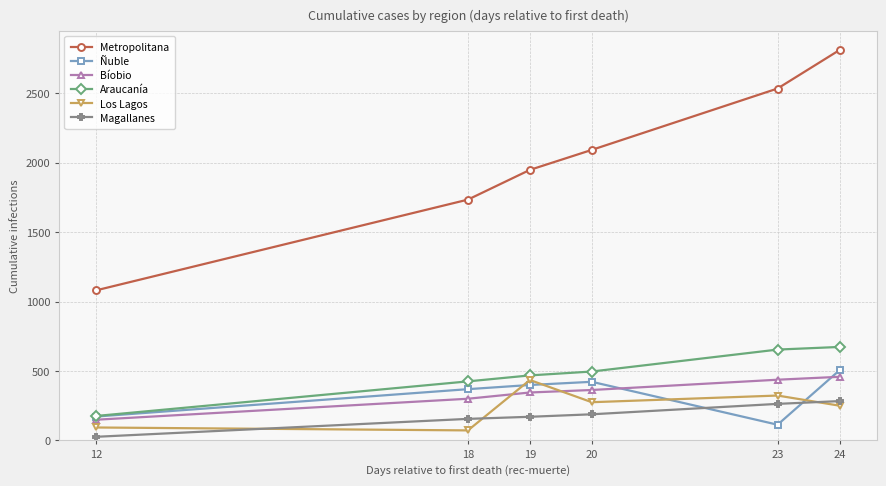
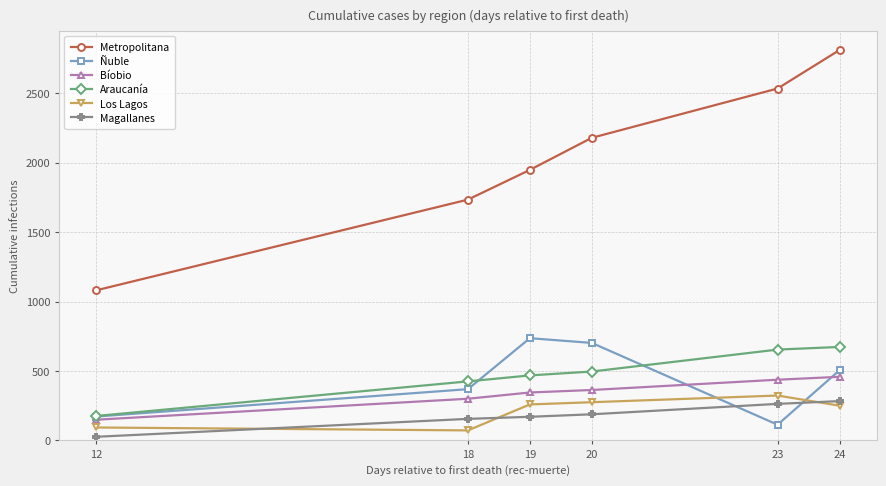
Ñuble, 19: 400 -> 740
Los Lagos, 19: 440 -> 260
Metropolitana, 20: 2090 -> 2180
Ñuble, 20: 420 -> 700
